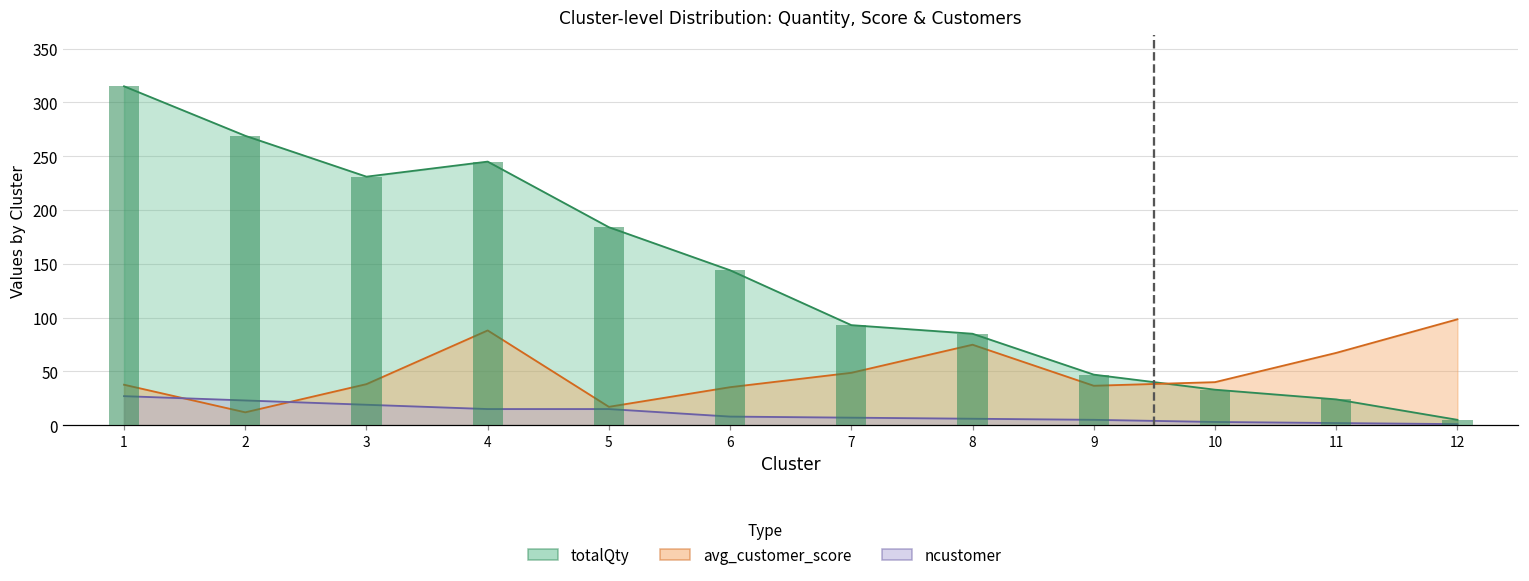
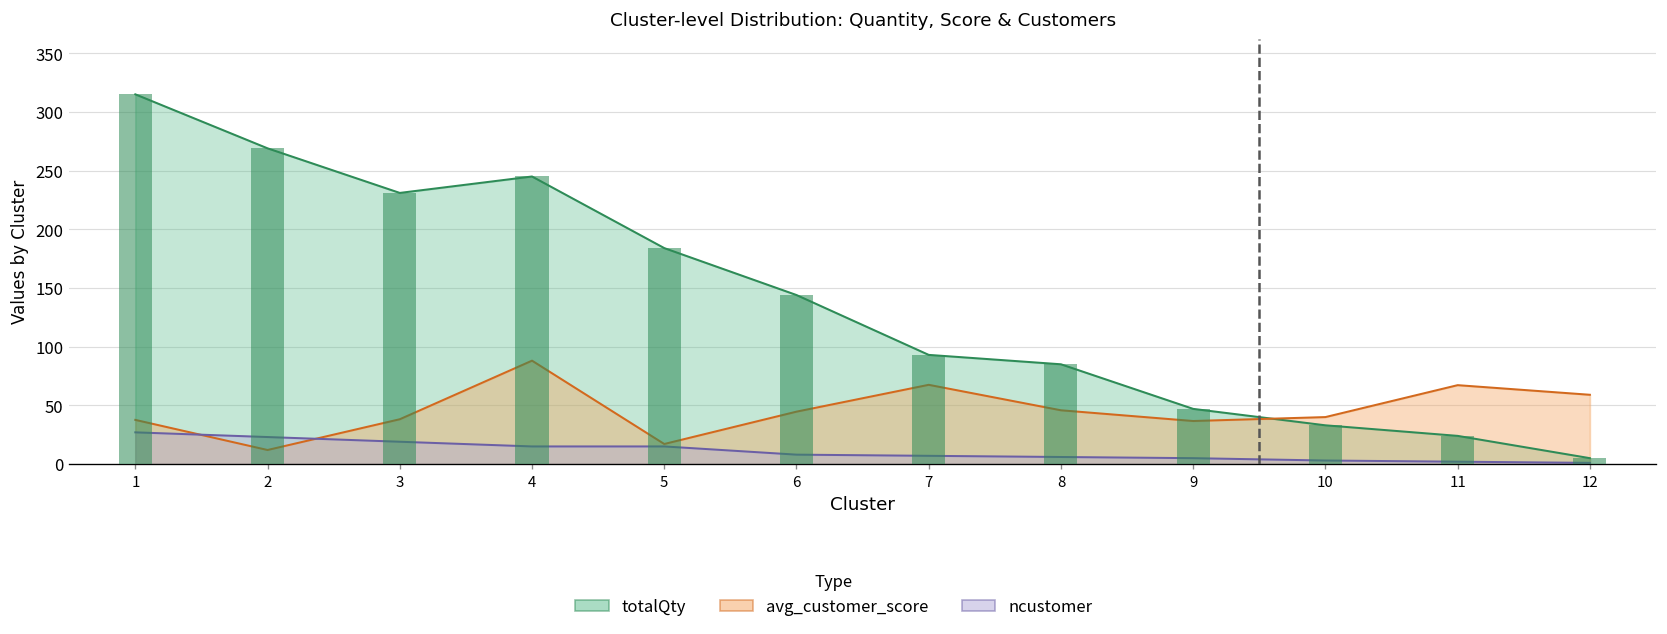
avg_customer_score, 6: 35 -> 45
avg_customer_score, 7: 50 -> 70
avg_customer_score, 8: 70 -> 50
avg_customer_score, 12: 100 -> 60
